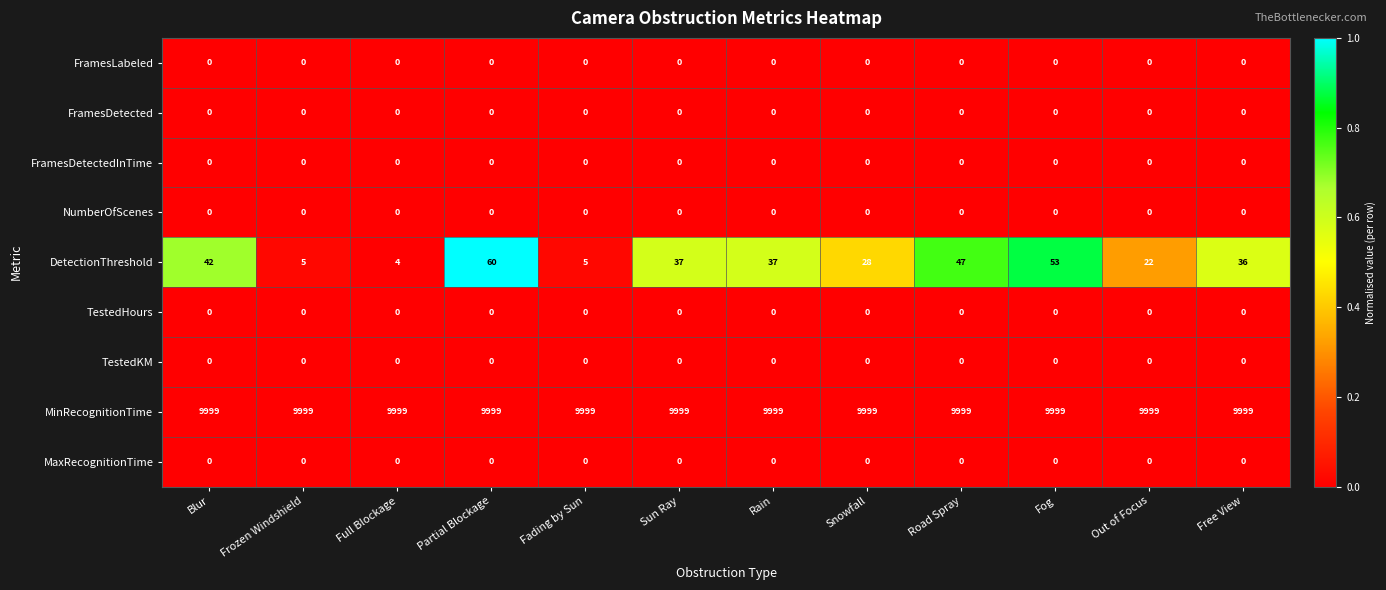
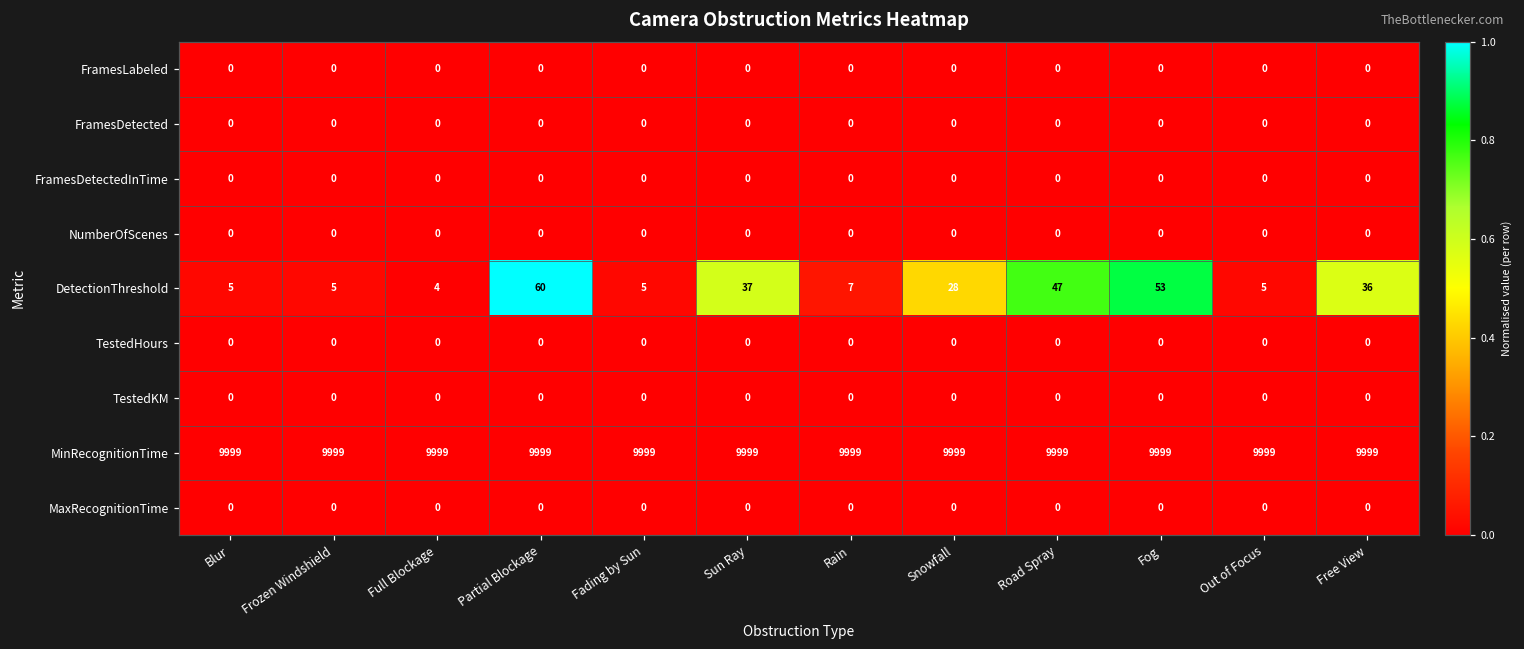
DetectionThreshold, Blur: 42 -> 5
DetectionThreshold, Rain: 37 -> 7
DetectionThreshold, Out of Focus: 22 -> 5
